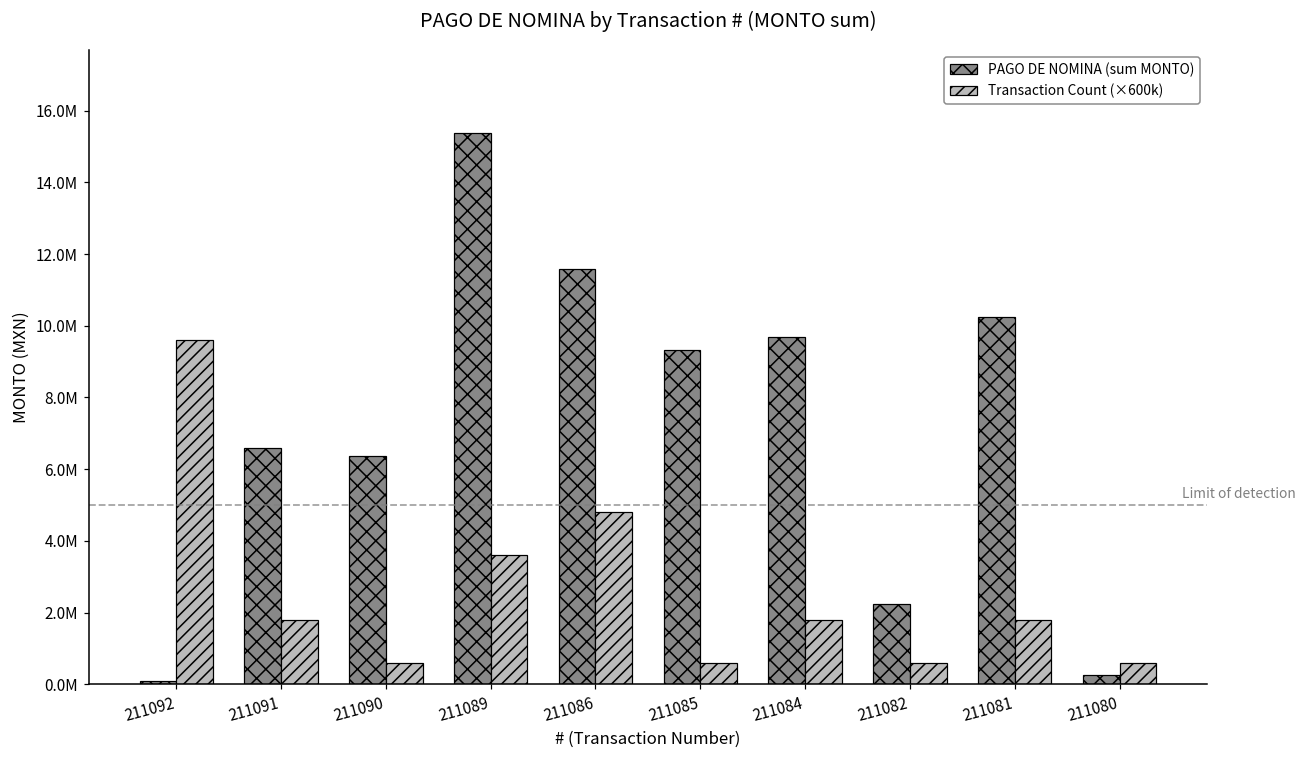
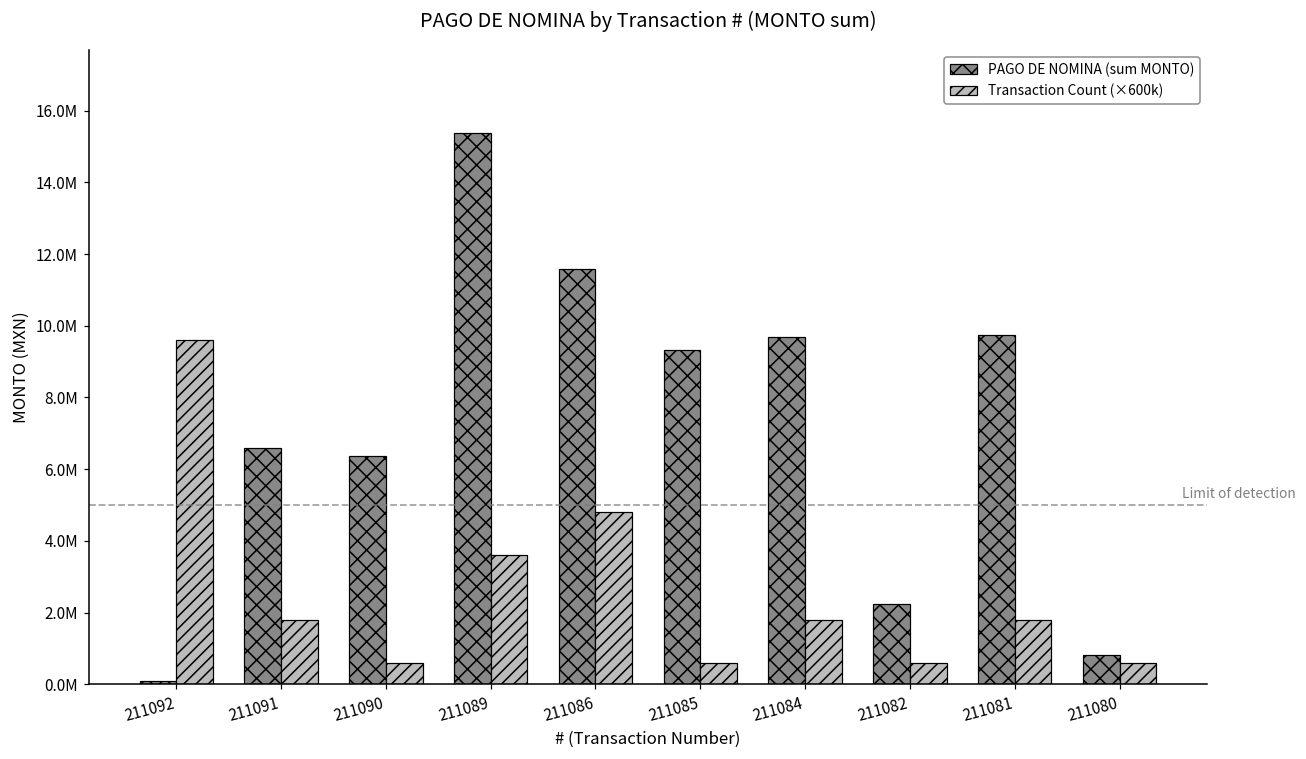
PAGO DE NOMINA (sum MONTO), 211081: 10200000 -> 9700000
PAGO DE NOMINA (sum MONTO), 211080: 200000 -> 800000
